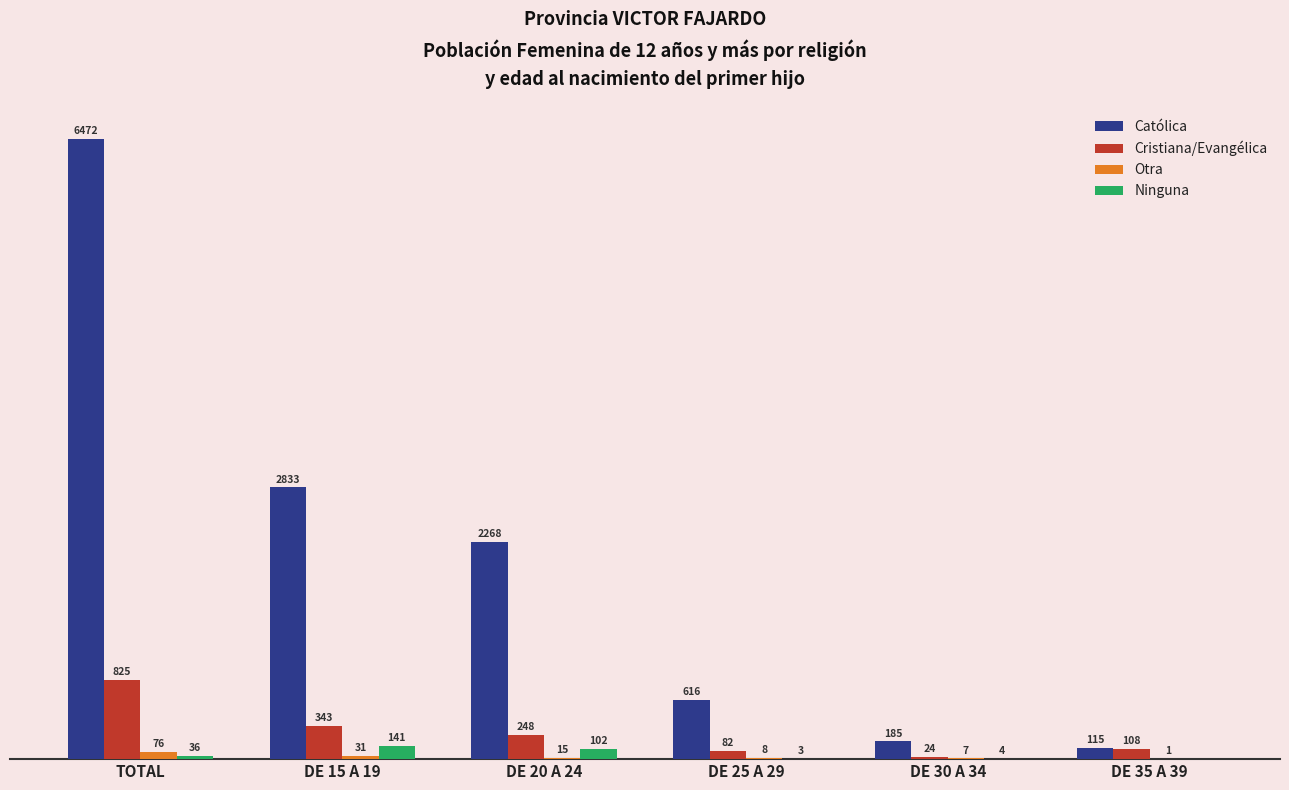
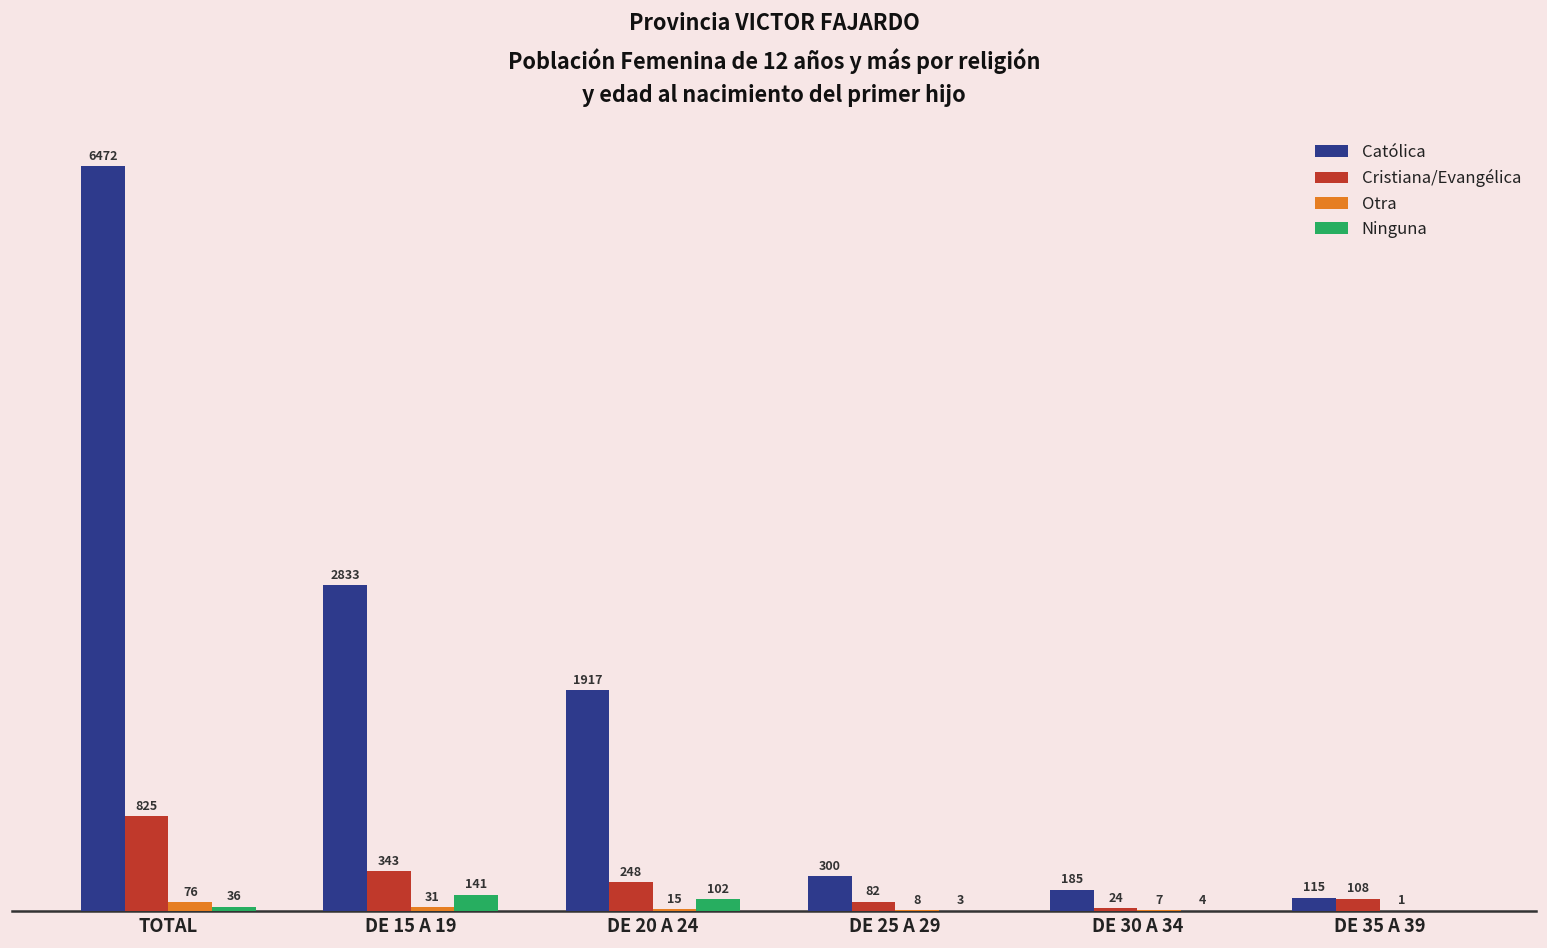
Católica, DE 20 A 24: 2268 -> 1917
Católica, DE 25 A 29: 616 -> 300
